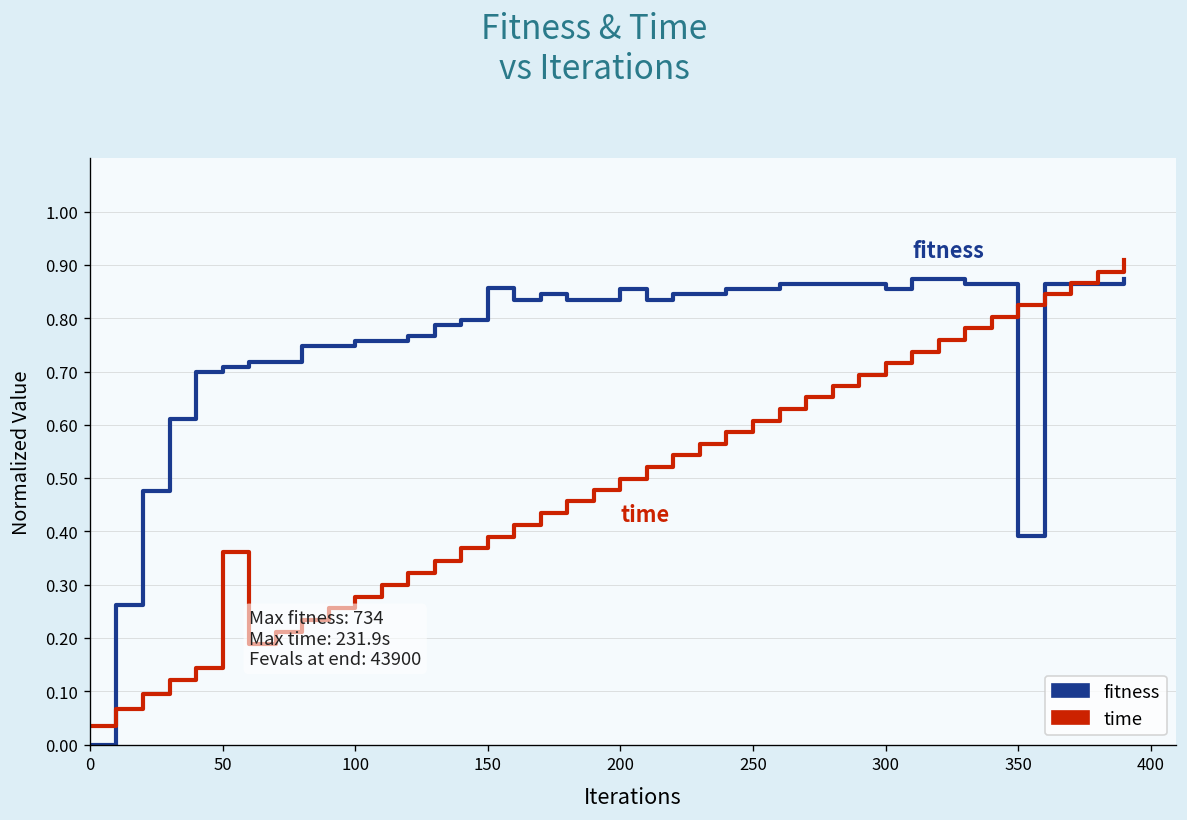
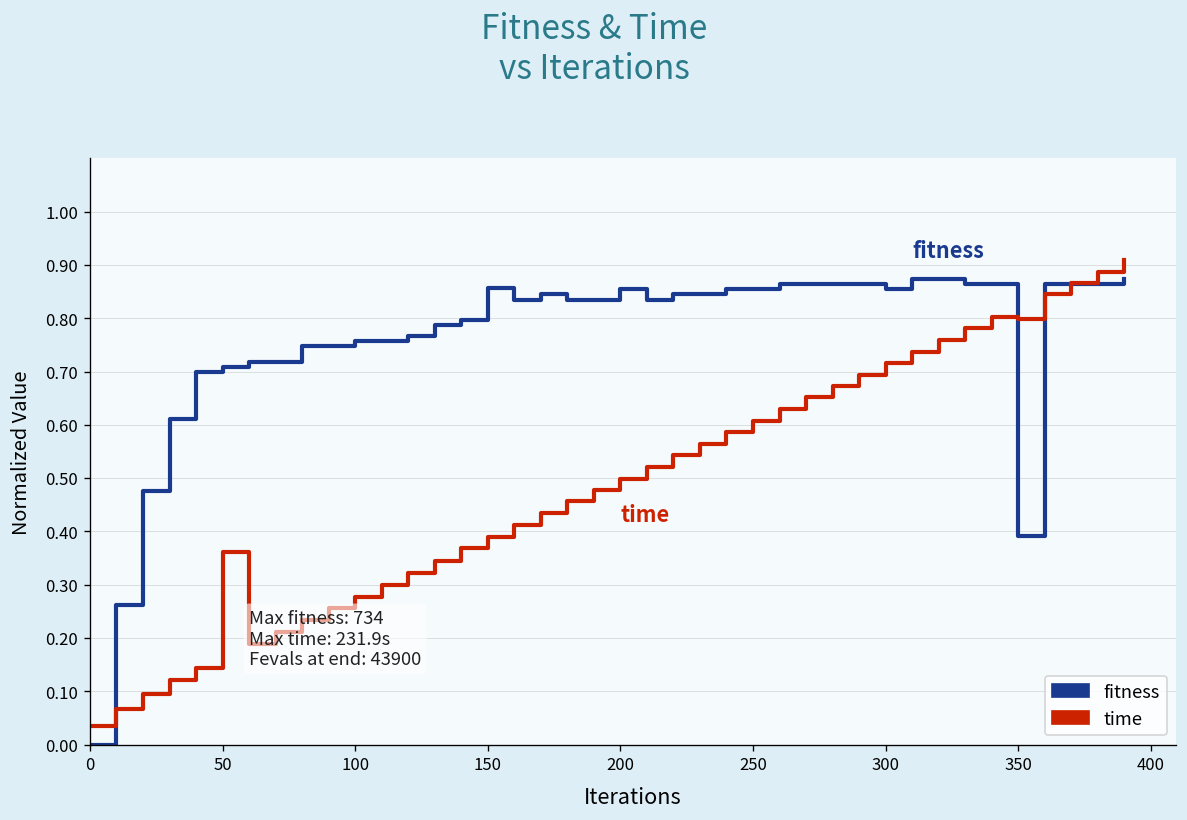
time, 350: 0.82 -> 0.80
